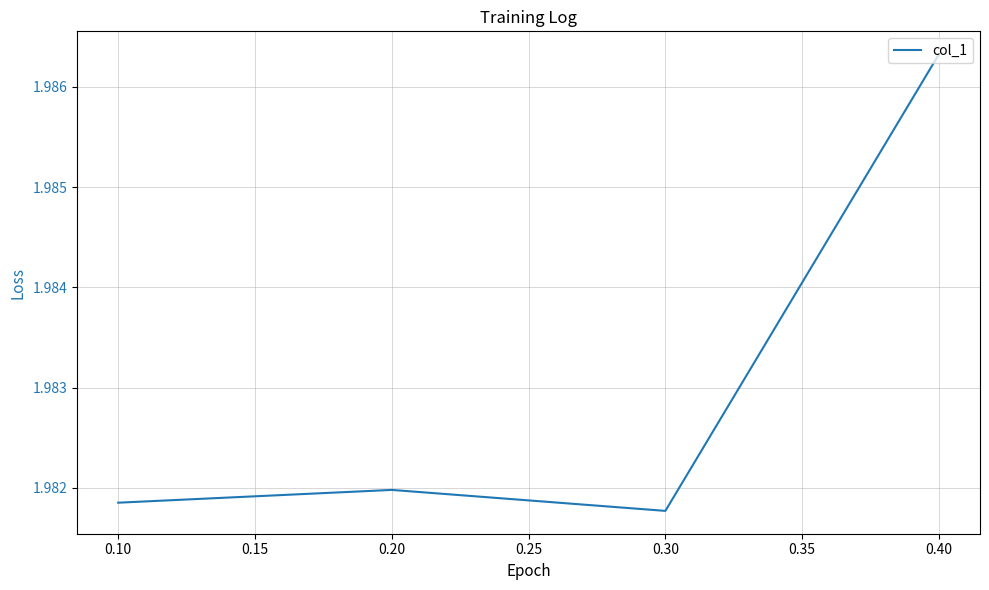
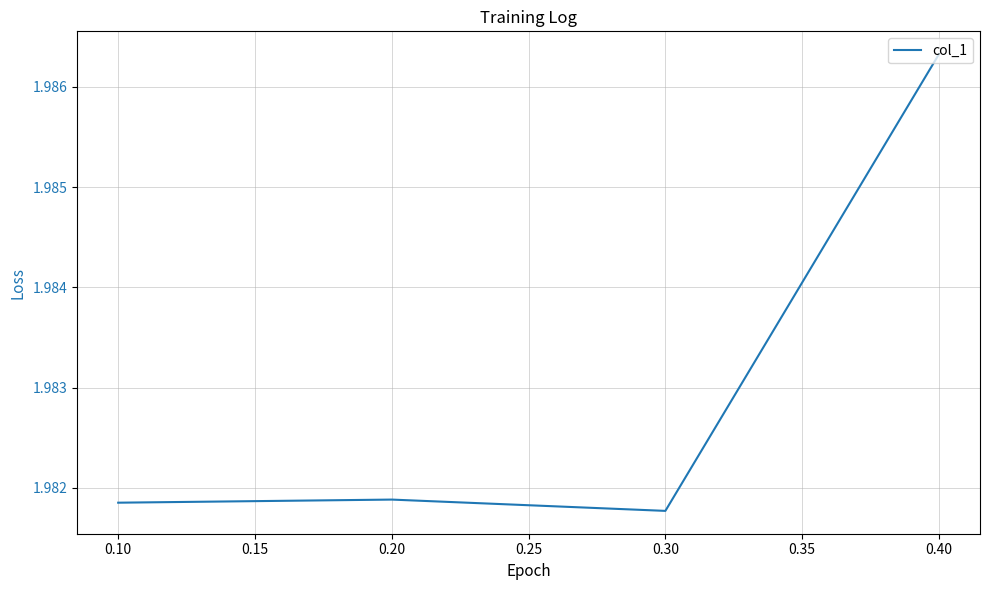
0.20: 1.98198 -> 1.98188
